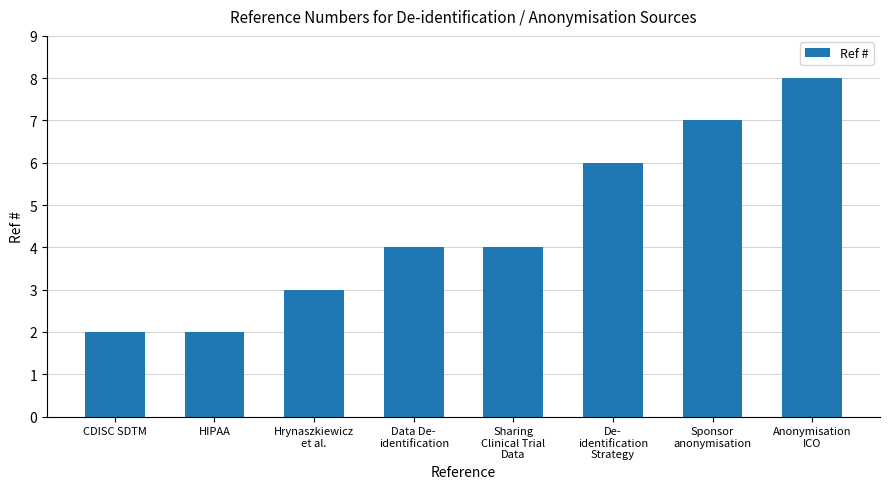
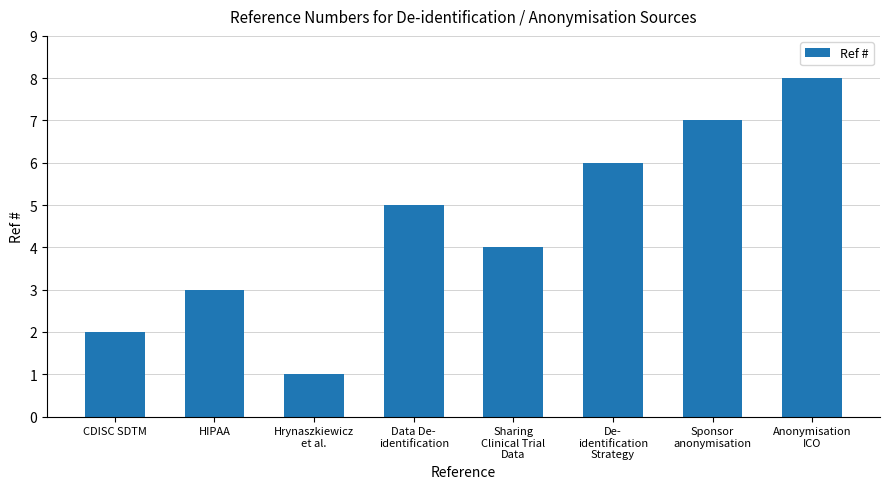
HIPAA: 2 -> 3
Hrynaszkiewicz et al.: 3 -> 1
Data De- identification: 4 -> 5
